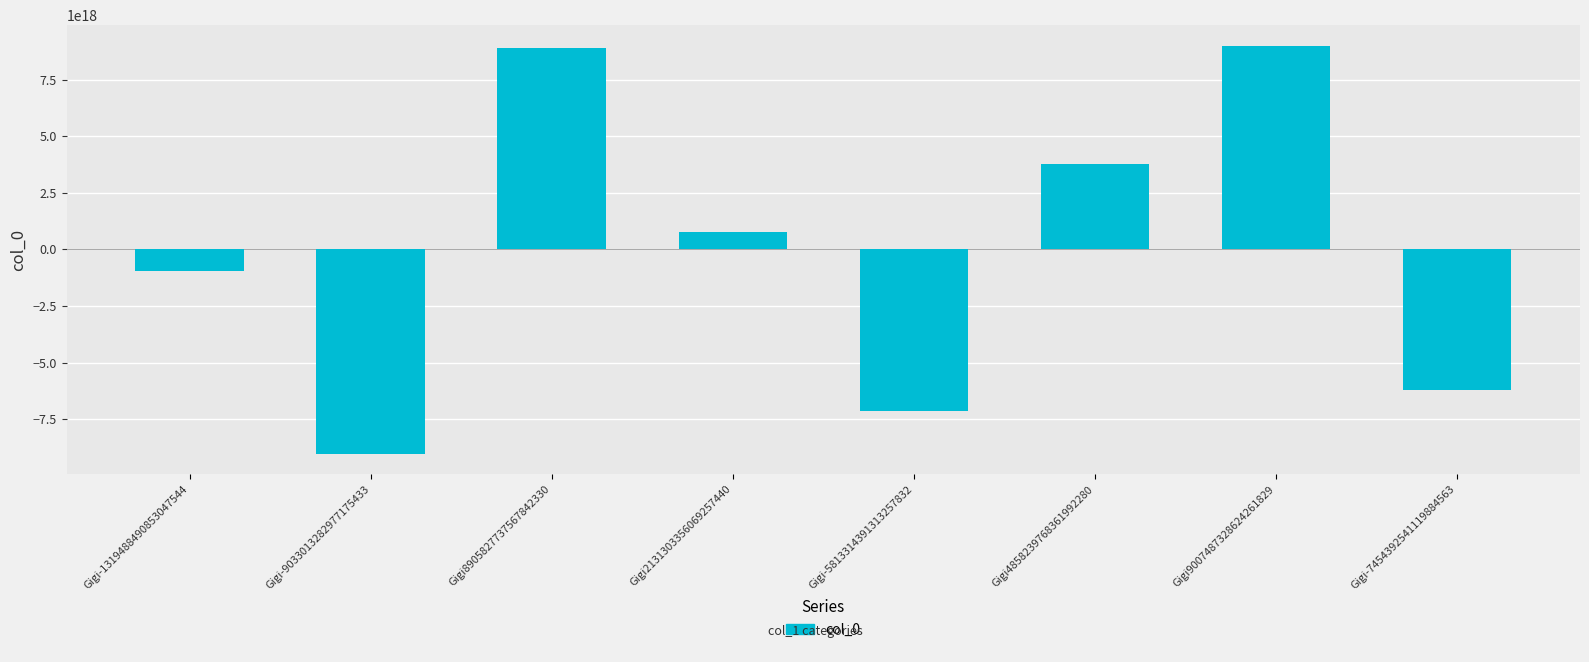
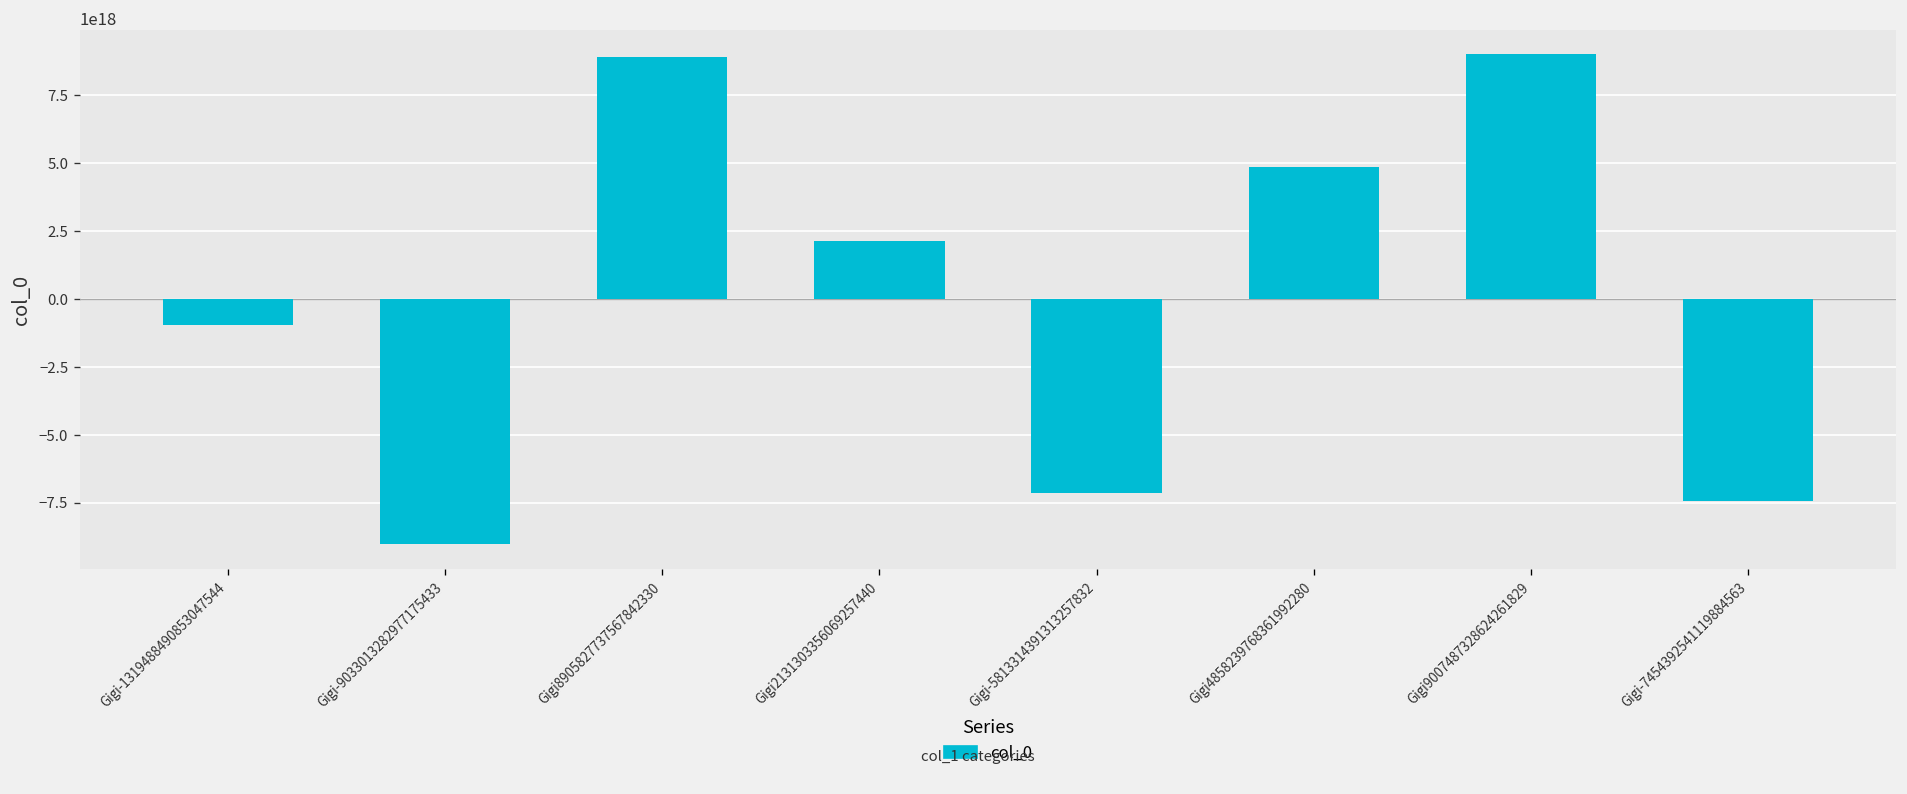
Gigi2131303356069257440: 700000000000000000 -> 2100000000000000000
Gigi4858239768361992280: 3800000000000000000 -> 4900000000000000000
Gigi-7454392541119884563: -6200000000000000000 -> -7500000000000000000
